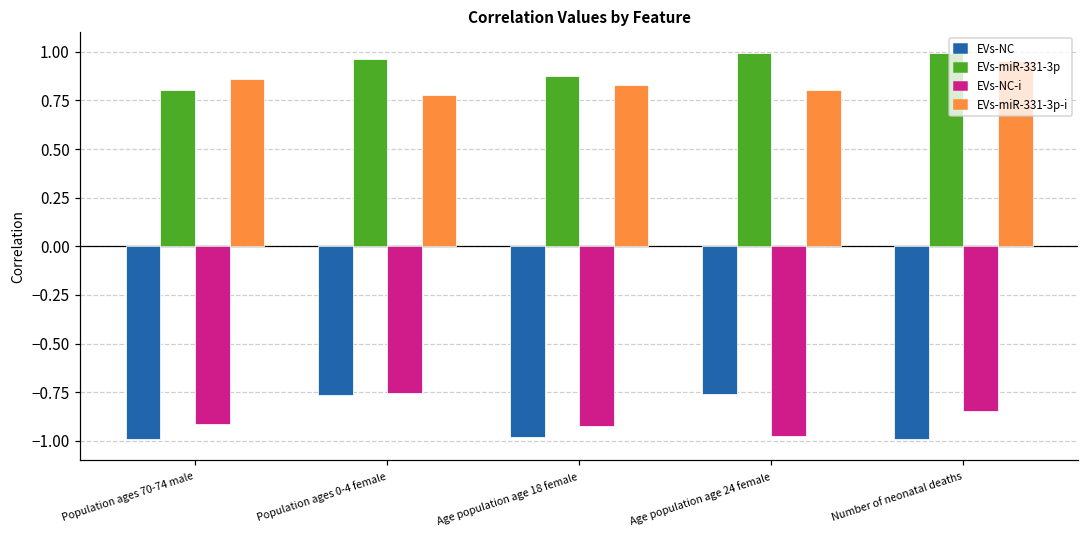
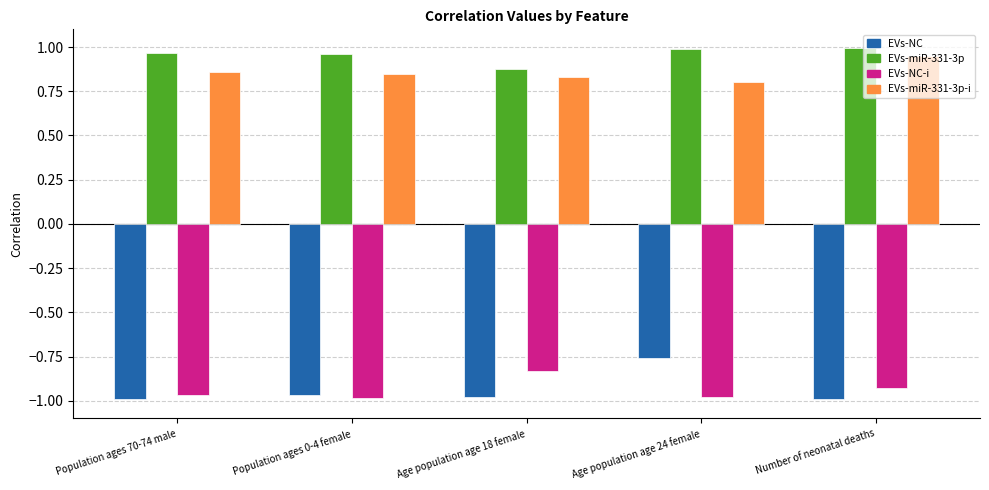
EVs-miR-331-3p, Population ages 70-74 male: 0.80 -> 0.96
EVs-NC-i, Population ages 70-74 male: -0.91 -> -0.97
EVs-NC, Population ages 0-4 female: -0.76 -> -0.96
EVs-NC-i, Population ages 0-4 female: -0.75 -> -0.98
EVs-miR-331-3p-i, Population ages 0-4 female: 0.78 -> 0.85
EVs-NC-i, Age population age 18 female: -0.93 -> -0.83
EVs-NC-i, Number of neonatal deaths: -0.85 -> -0.93
